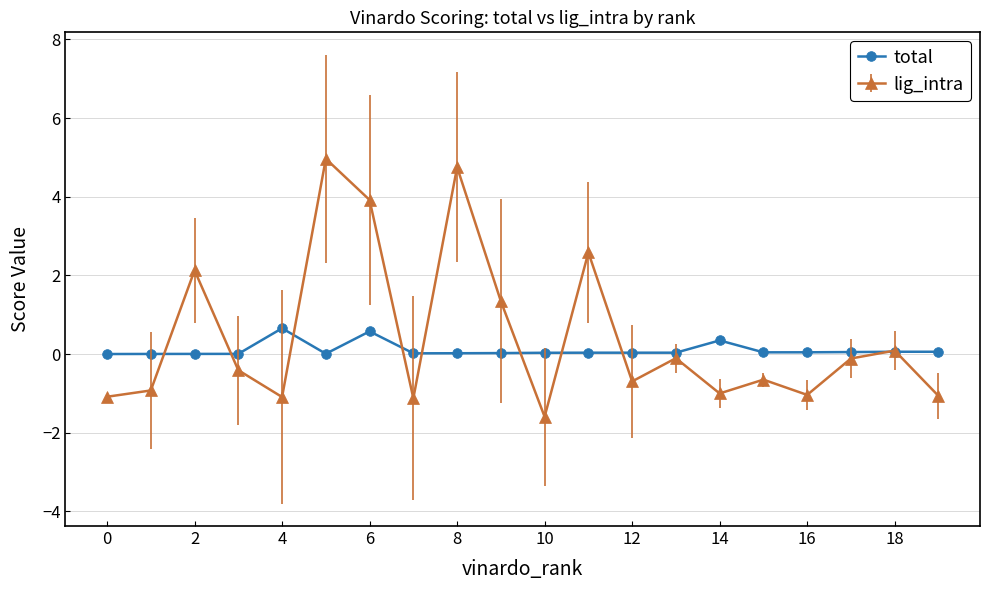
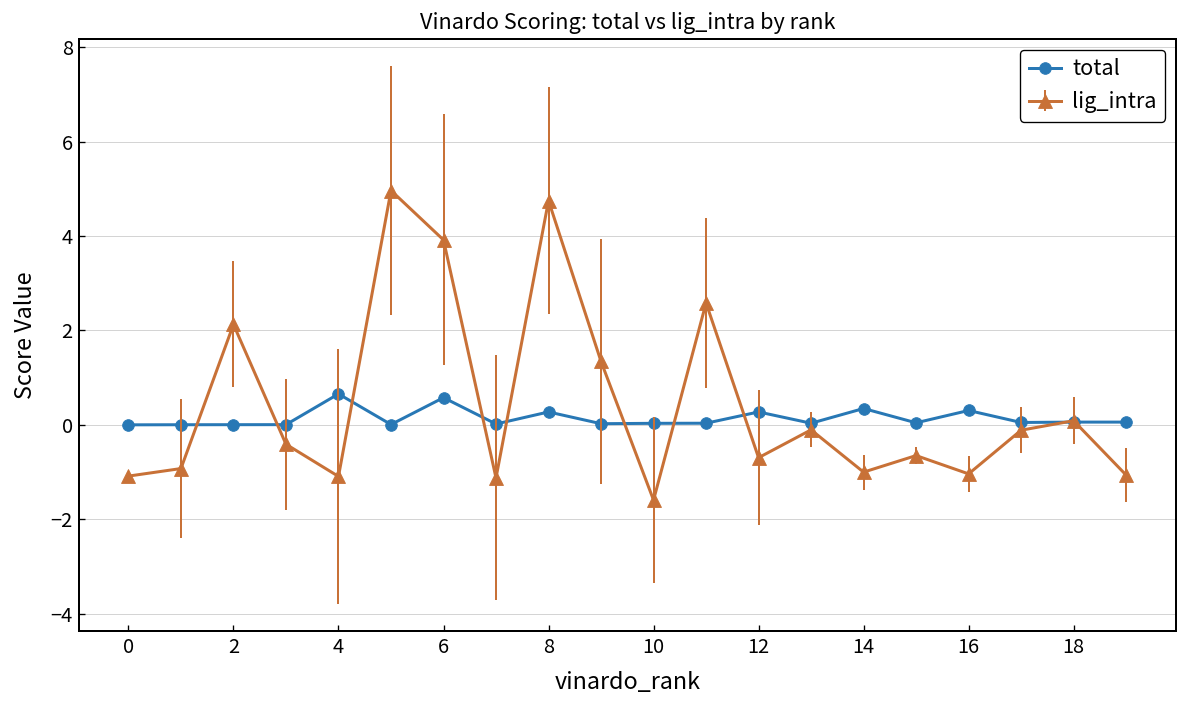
total, 8: 0.0 -> 0.3
total, 12: 0.0 -> 0.3
total, 16: 0.0 -> 0.3
